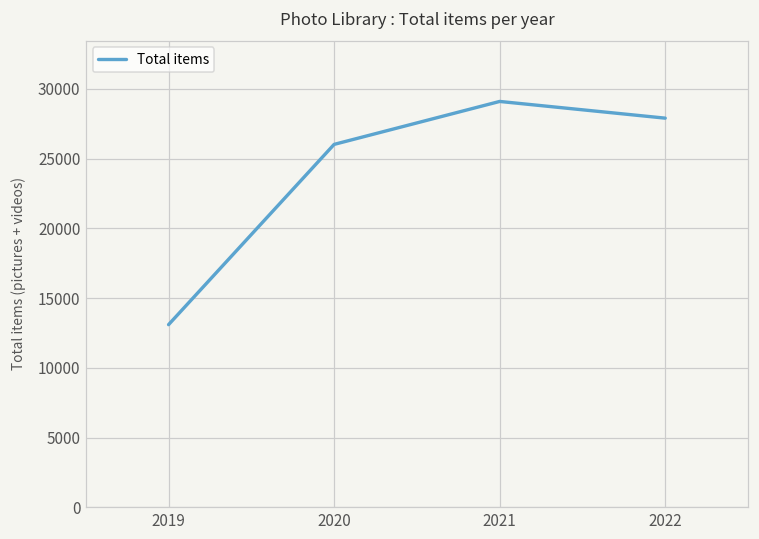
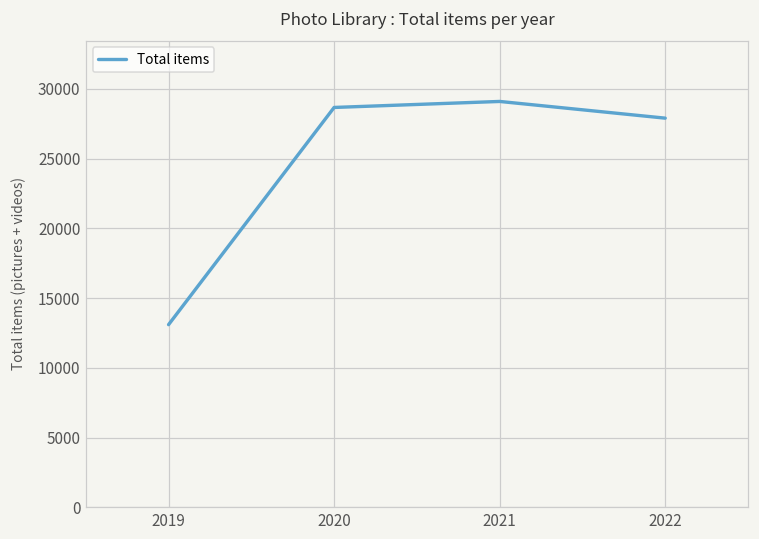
2020: 26000 -> 28700
